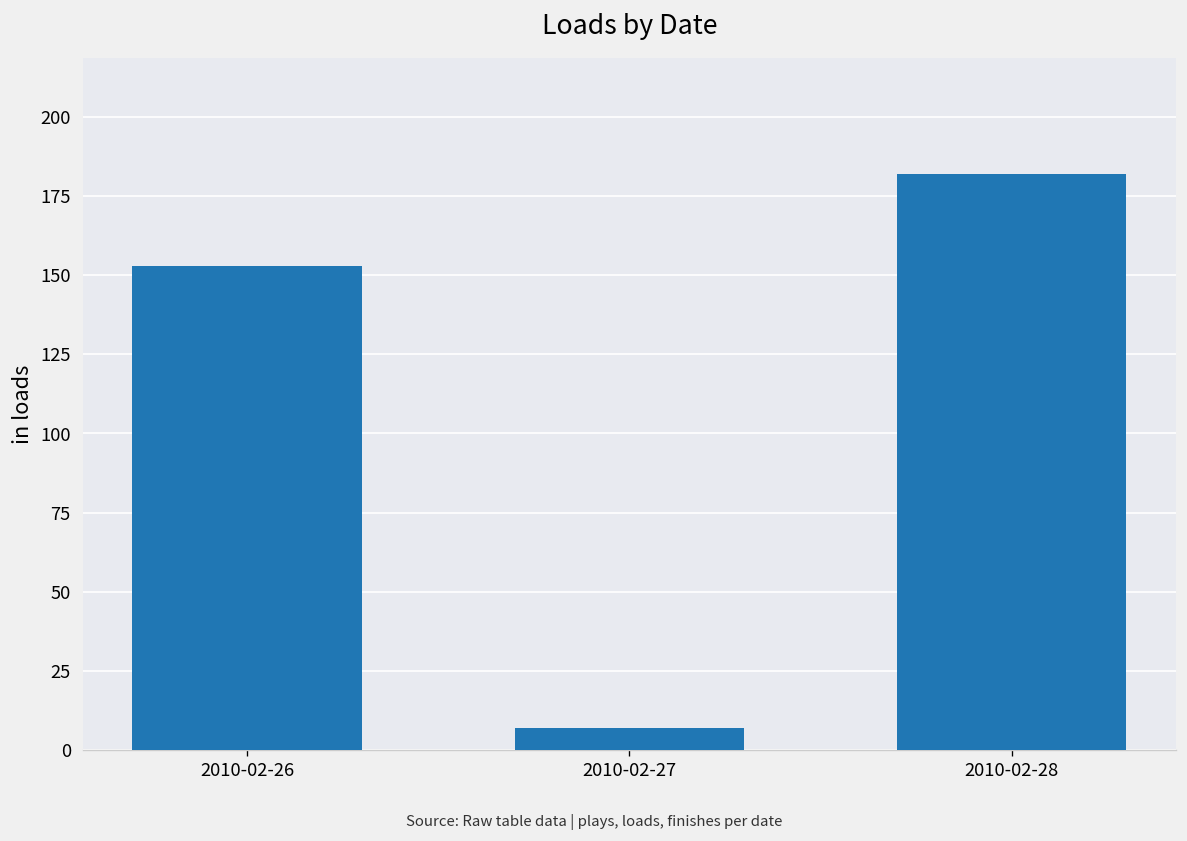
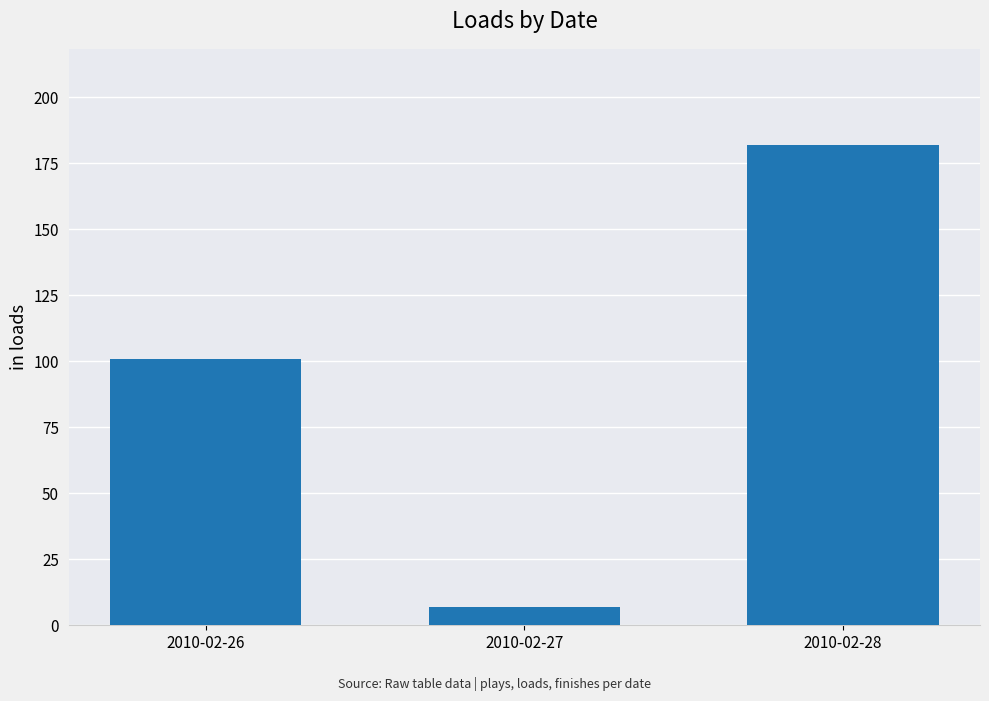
2010-02-26: 153 -> 101
